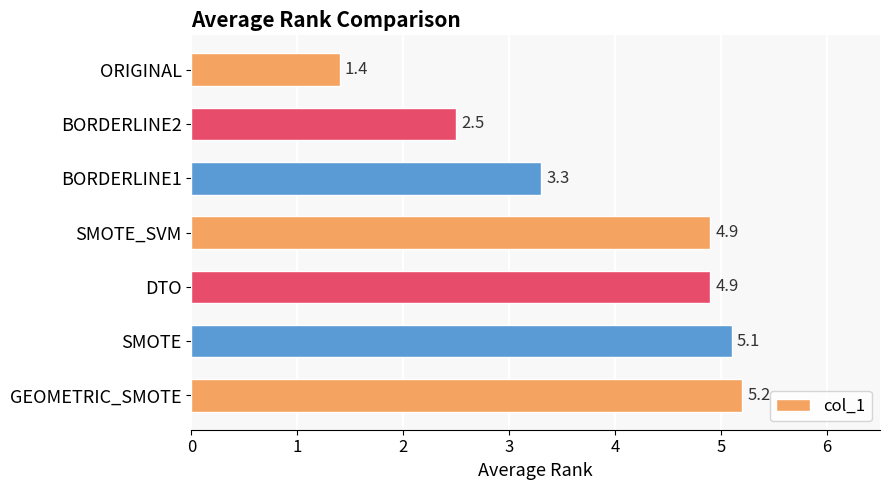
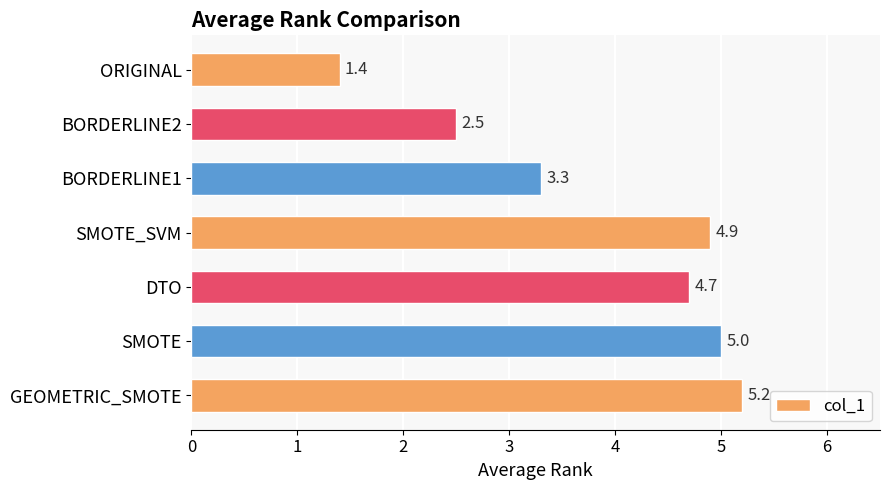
DTO: 4.9 -> 4.7
SMOTE: 5.1 -> 5.0
